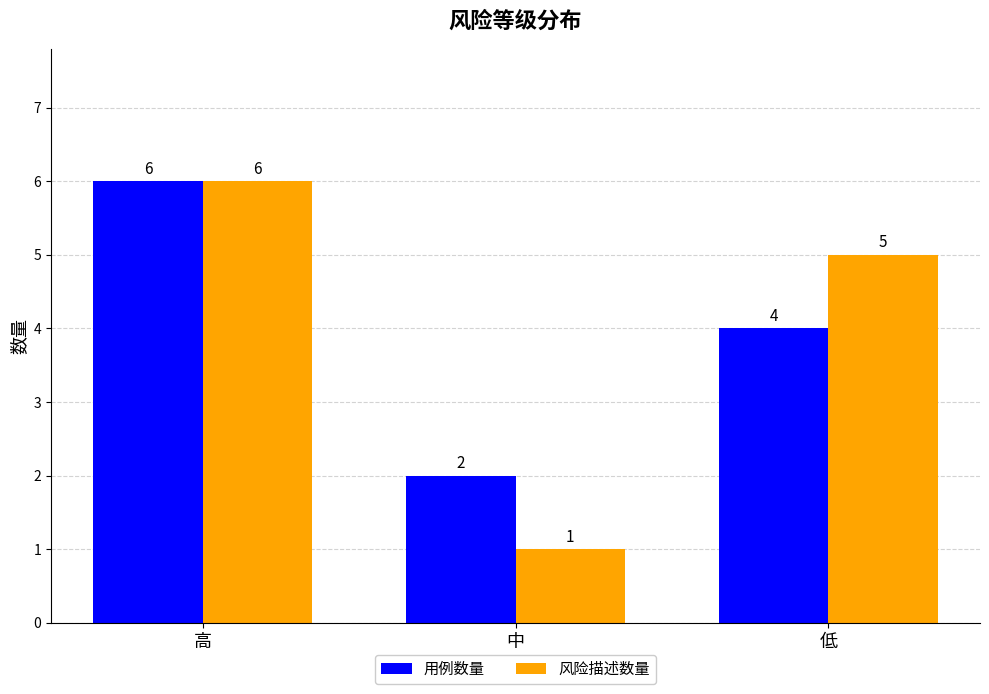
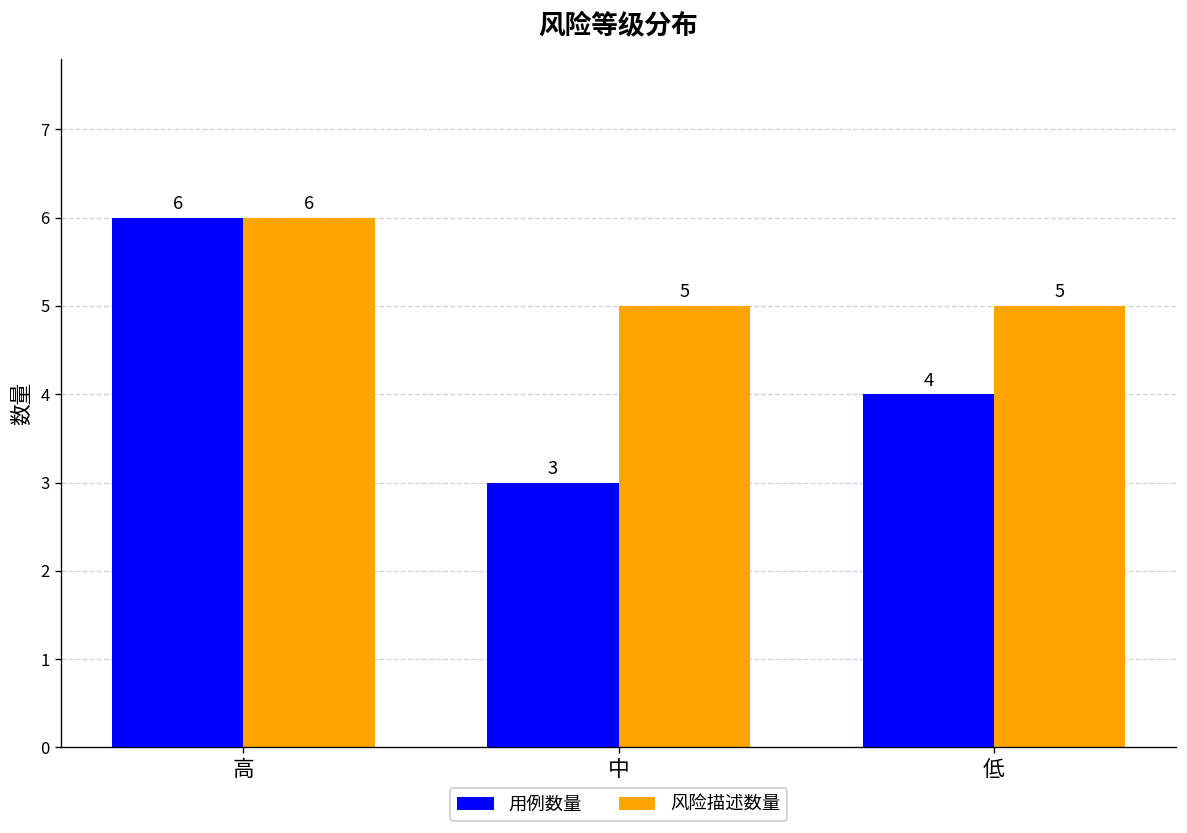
用例数量, 中: 2 -> 3
风险描述数量, 中: 1 -> 5
